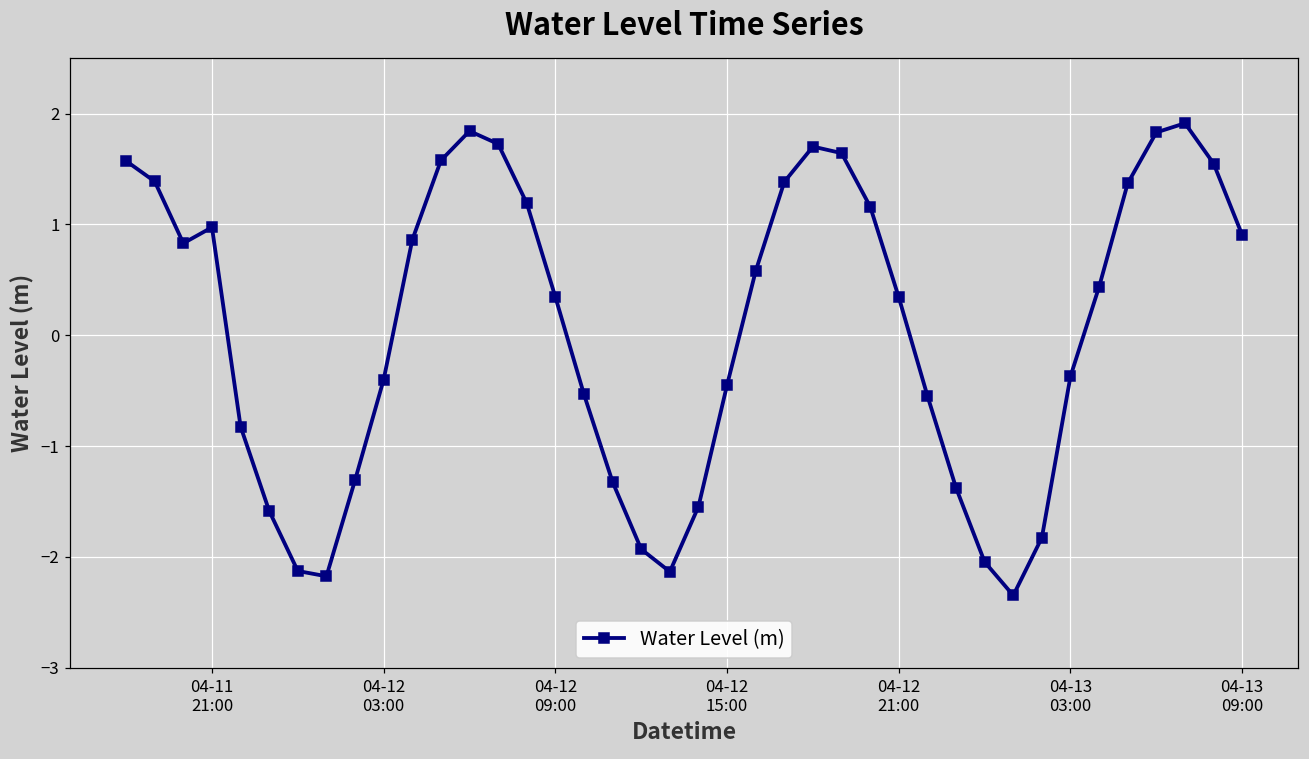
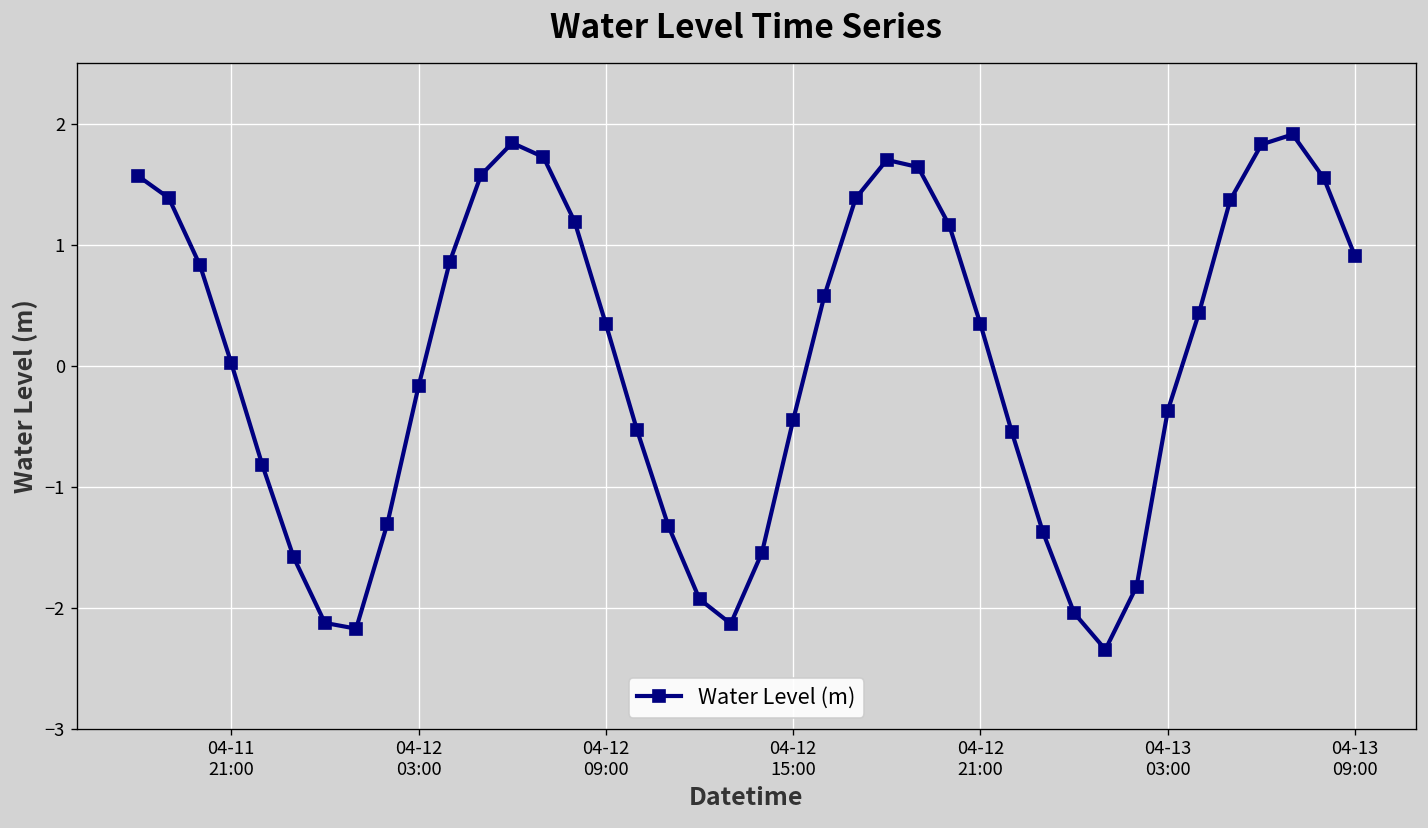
04-11 21:00: 0.97 -> 0.02
04-12 03:00: -0.40 -> -0.17
